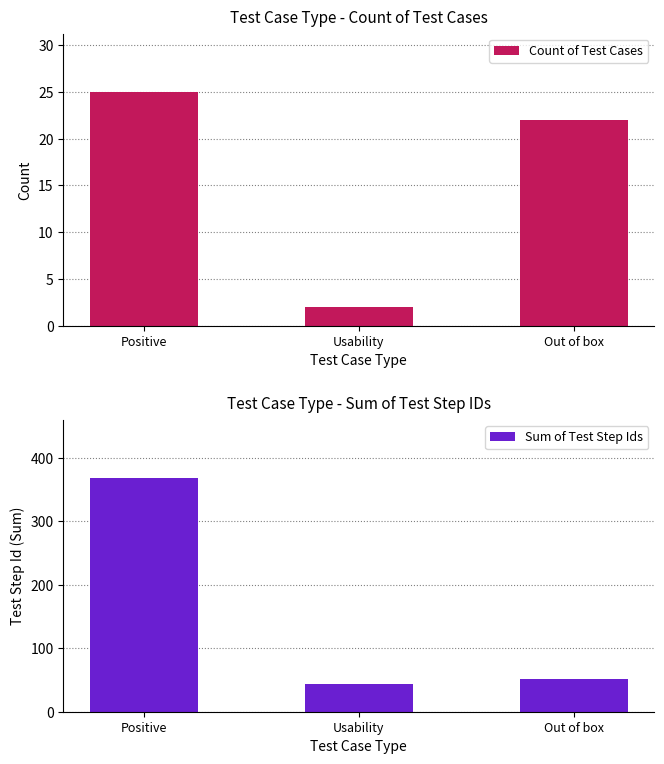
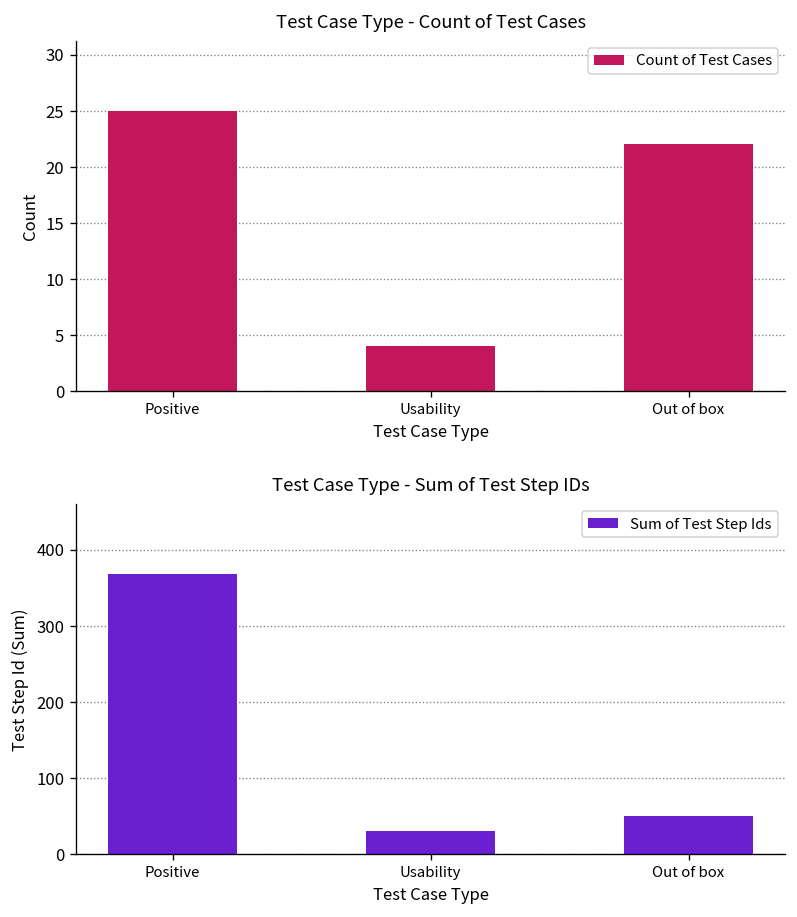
Test Case Type - Count of Test Cases, Usability: 2 -> 4
Test Case Type - Sum of Test Step IDs, Usability: 40 -> 30
